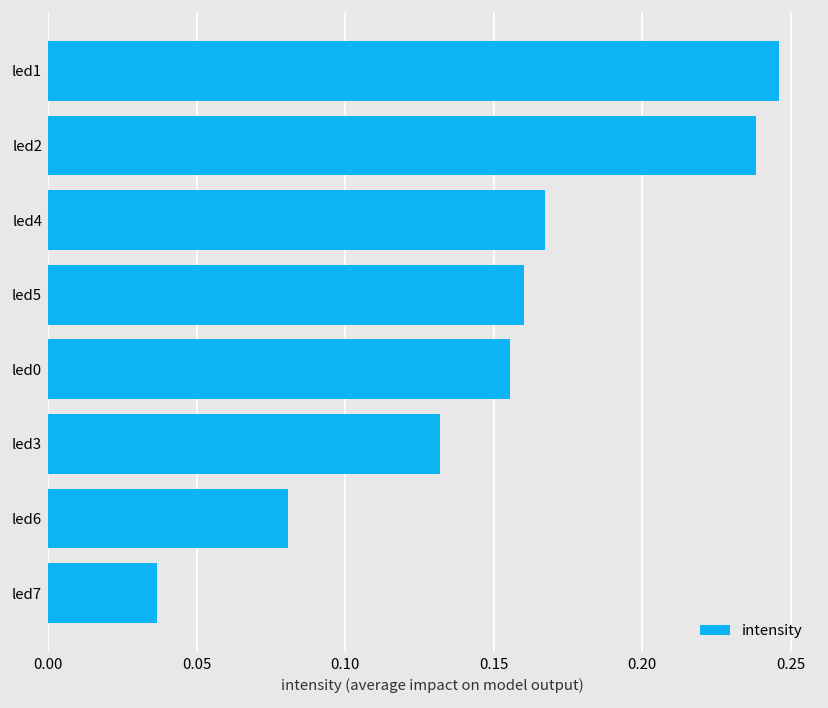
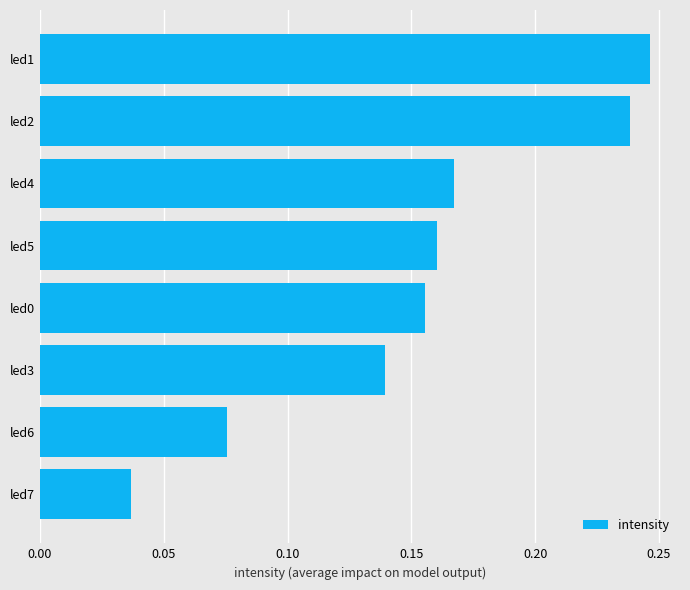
led3: 0.132 -> 0.139
led6: 0.081 -> 0.075
